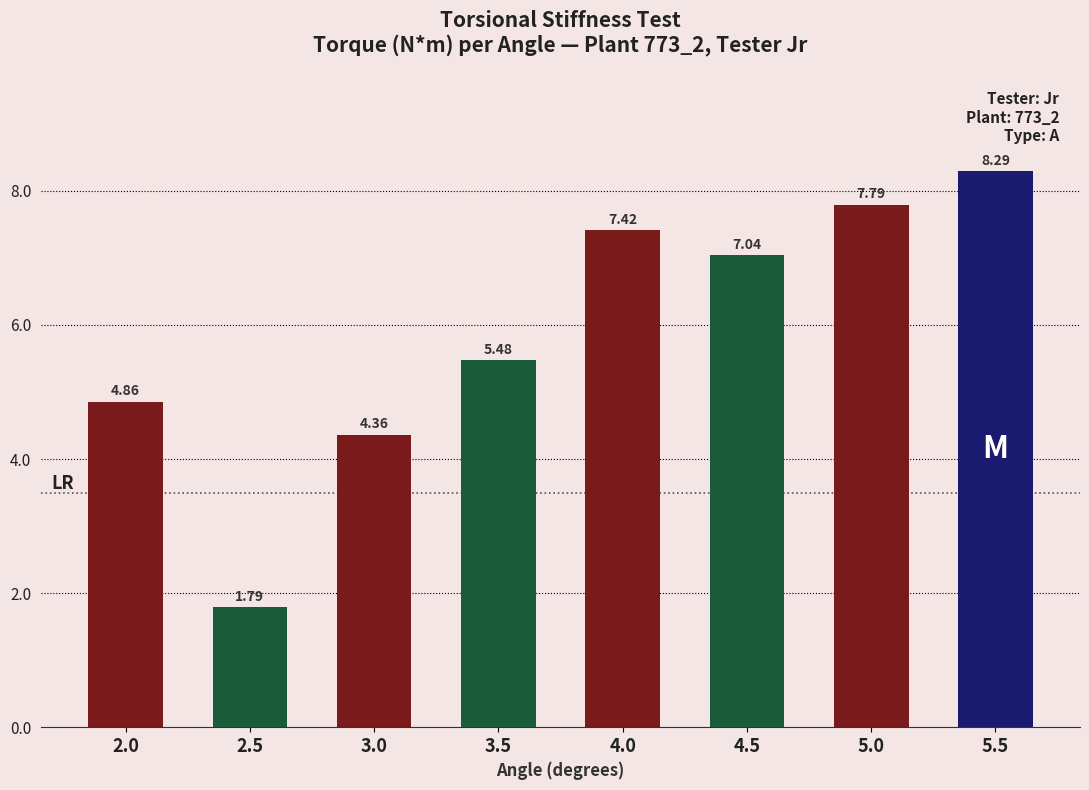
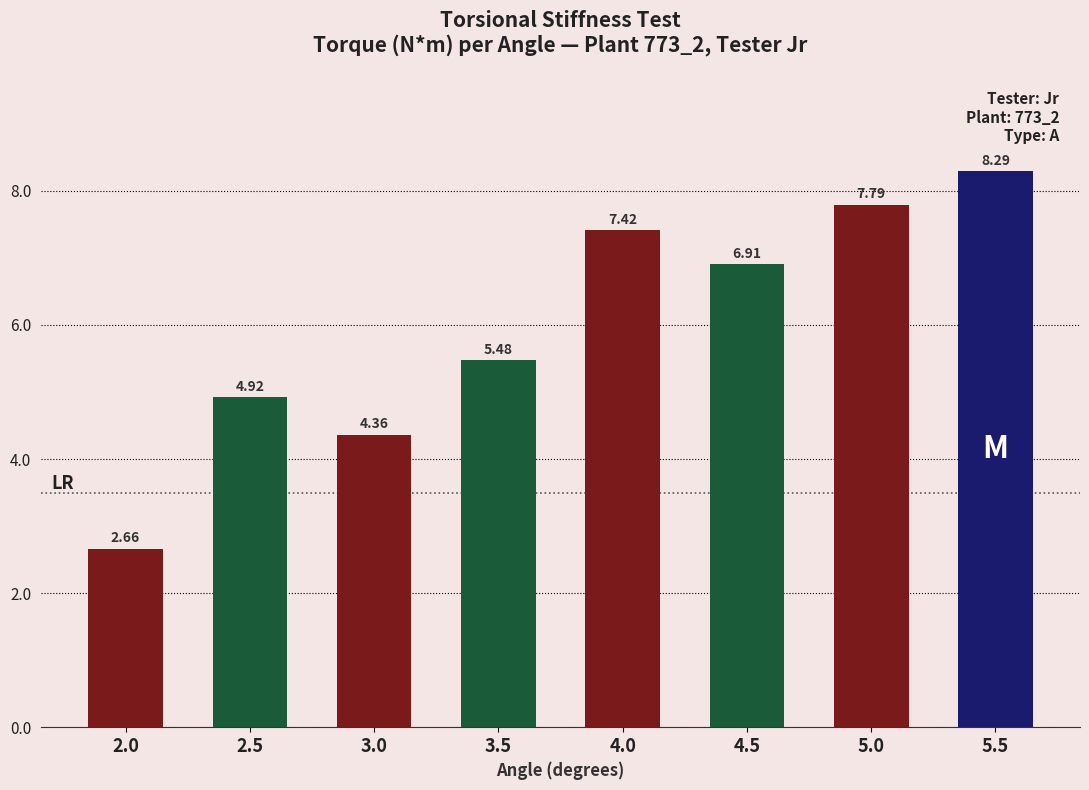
2.0: 4.86 -> 2.66
2.5: 1.79 -> 4.92
4.5: 7.04 -> 6.91
